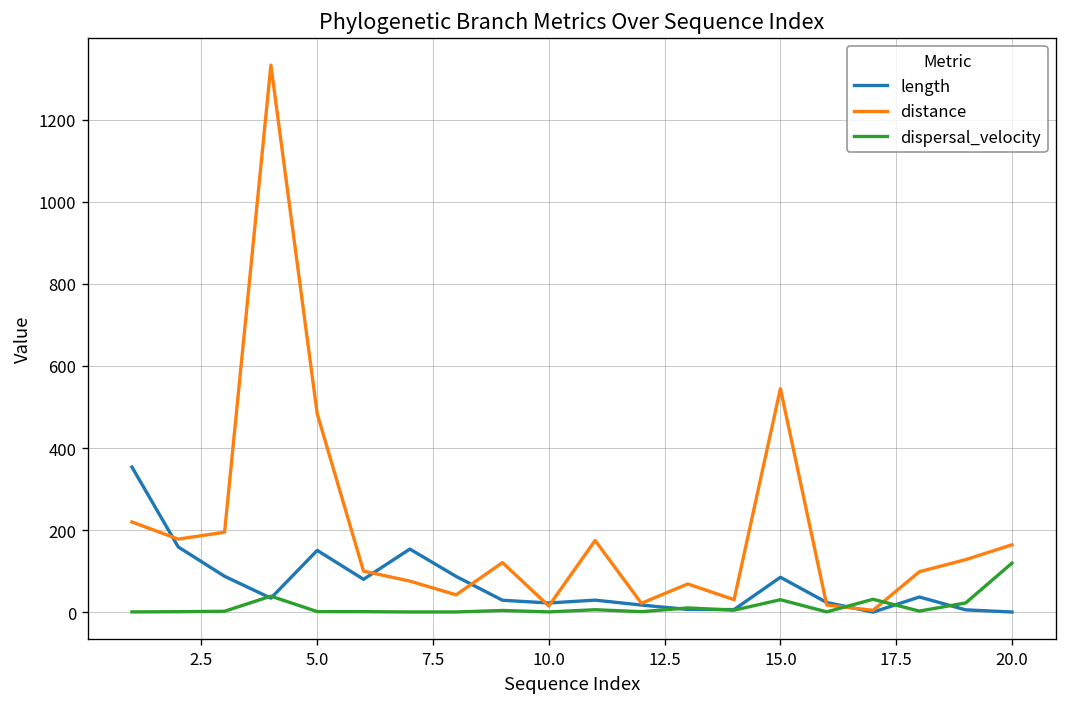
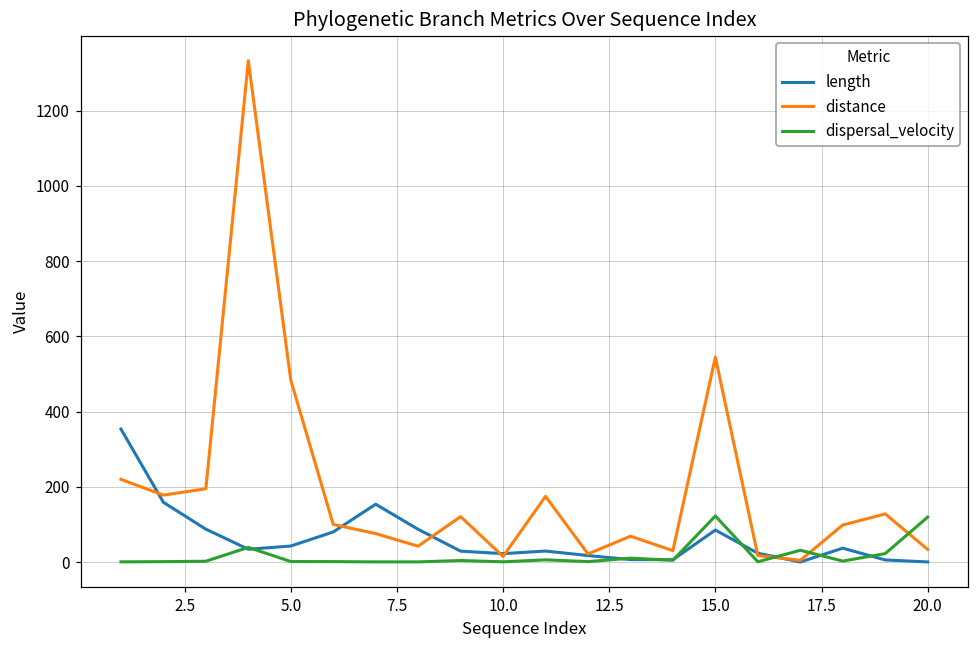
length, 5.0: 150 -> 40
dispersal_velocity, 15.0: 30 -> 120
distance, 20.0: 160 -> 30
